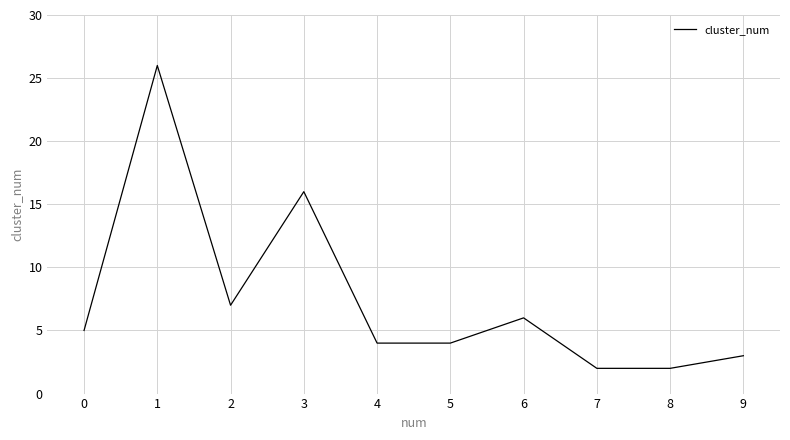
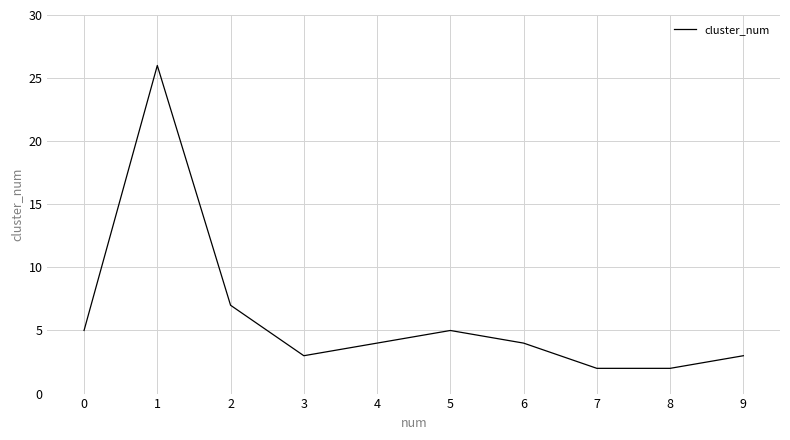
3: 16 -> 3
5: 4 -> 5
6: 6 -> 4
